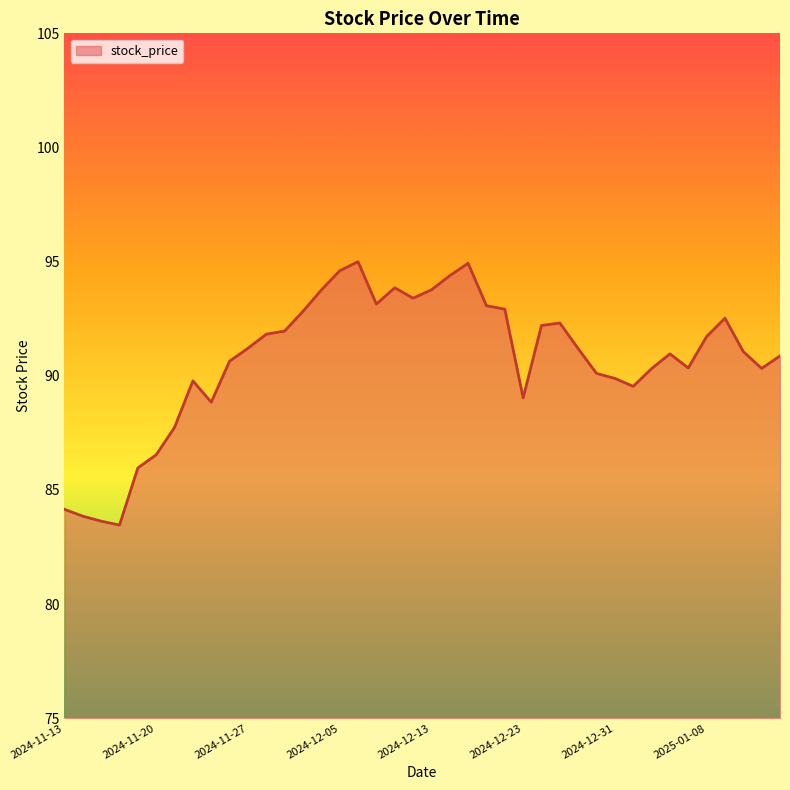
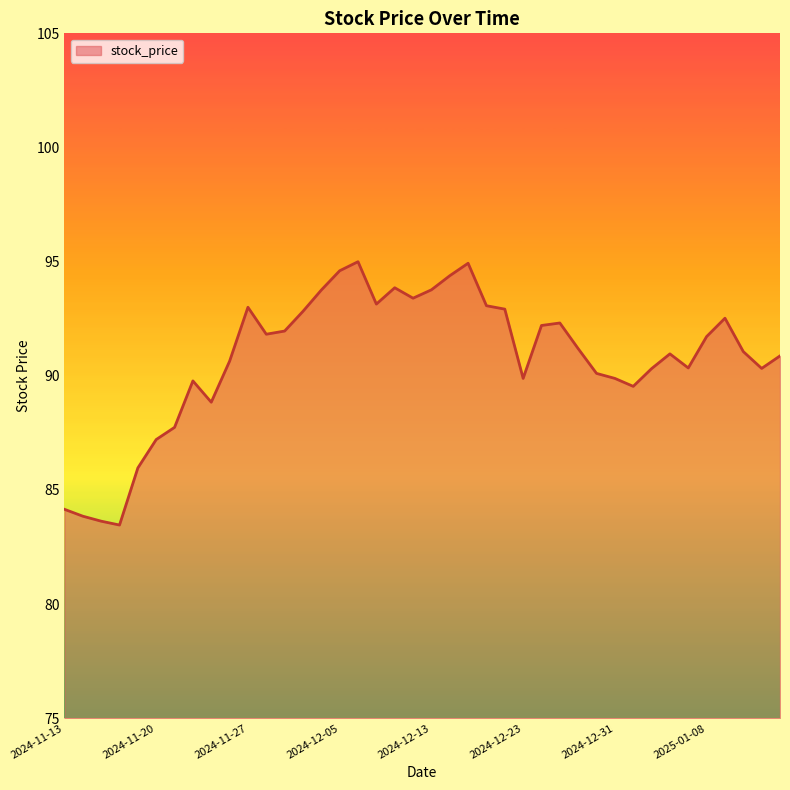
2024-11-20: 86.5 -> 87.2
2024-11-27: 91.2 -> 93.0
2024-12-23: 89.0 -> 89.9
